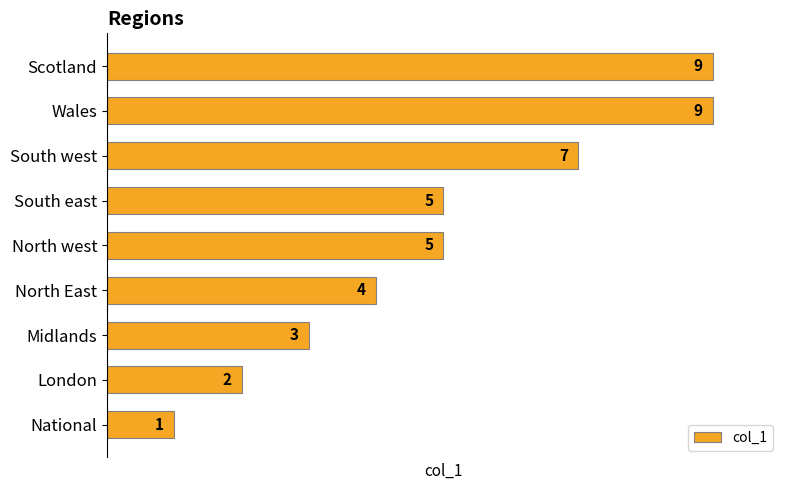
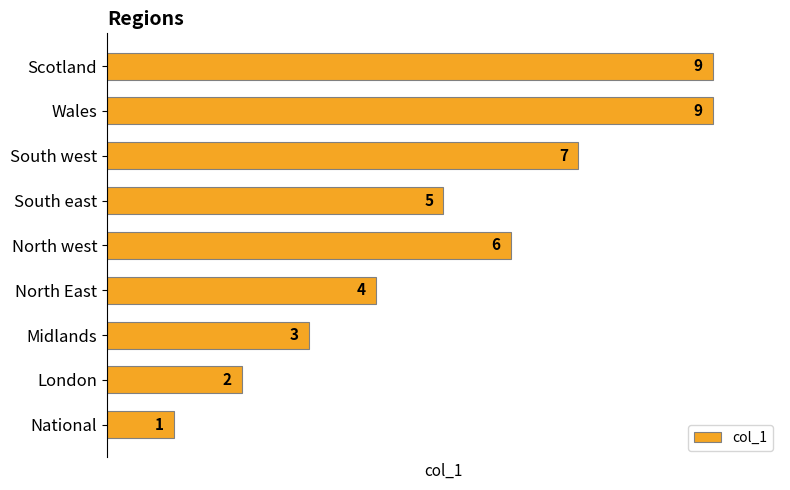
North west: 5 -> 6
